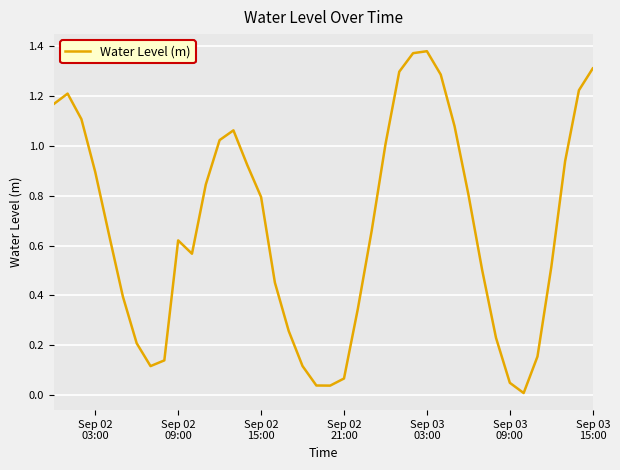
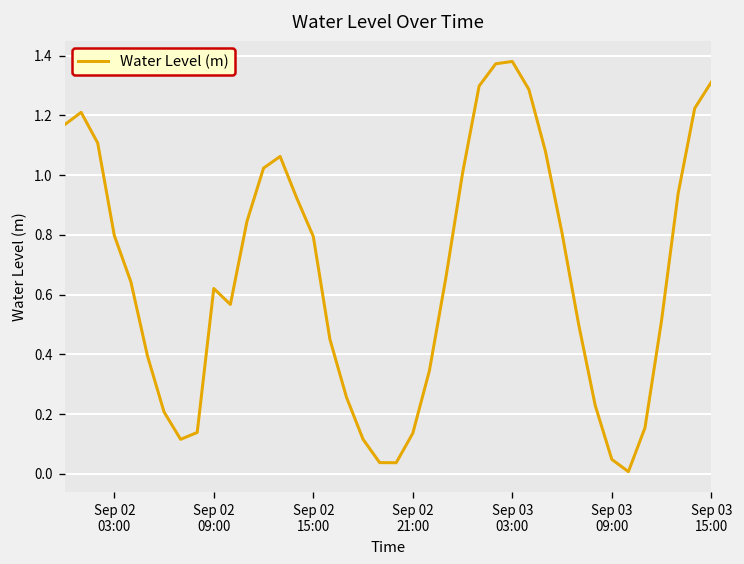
Sep 02 03:00: 0.90 -> 0.80
Sep 02 21:00: 0.07 -> 0.14
